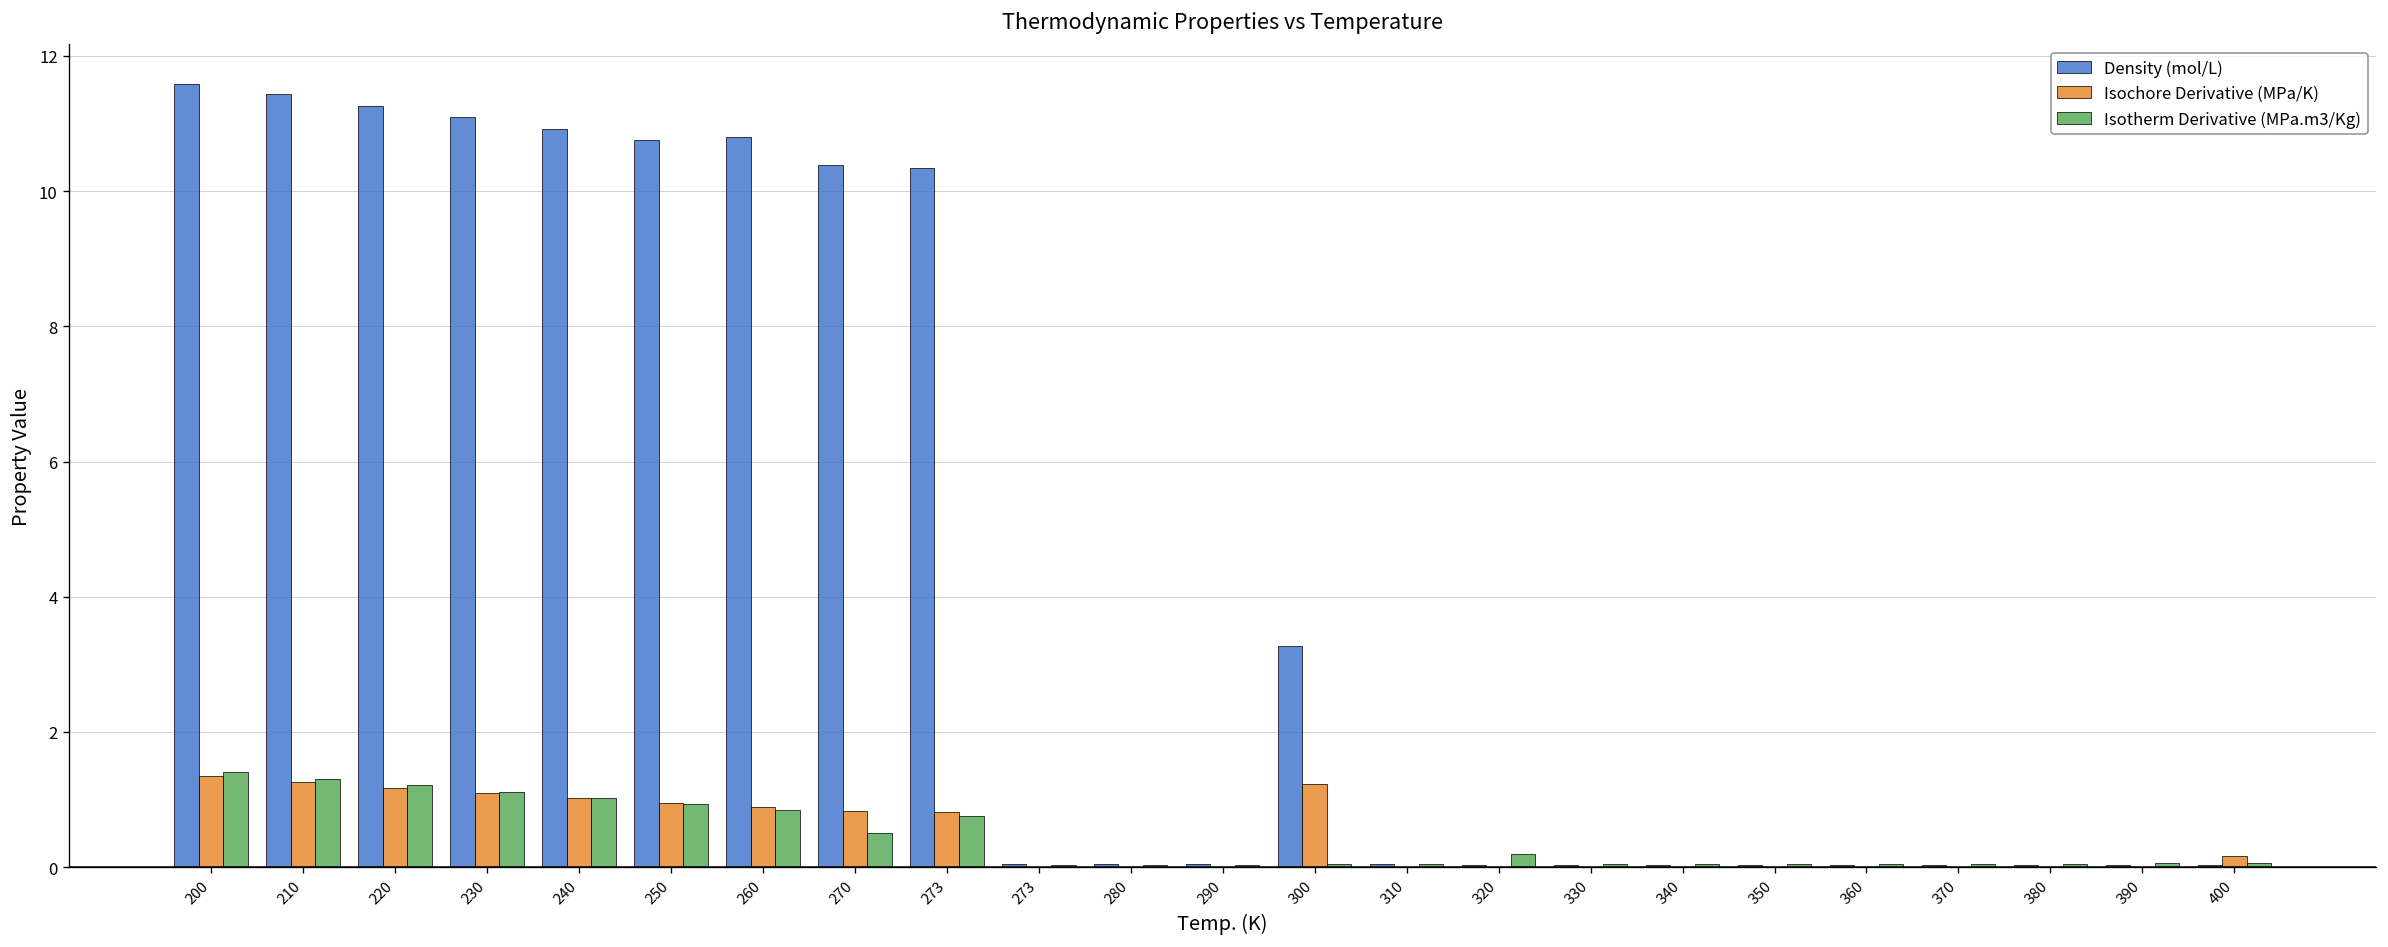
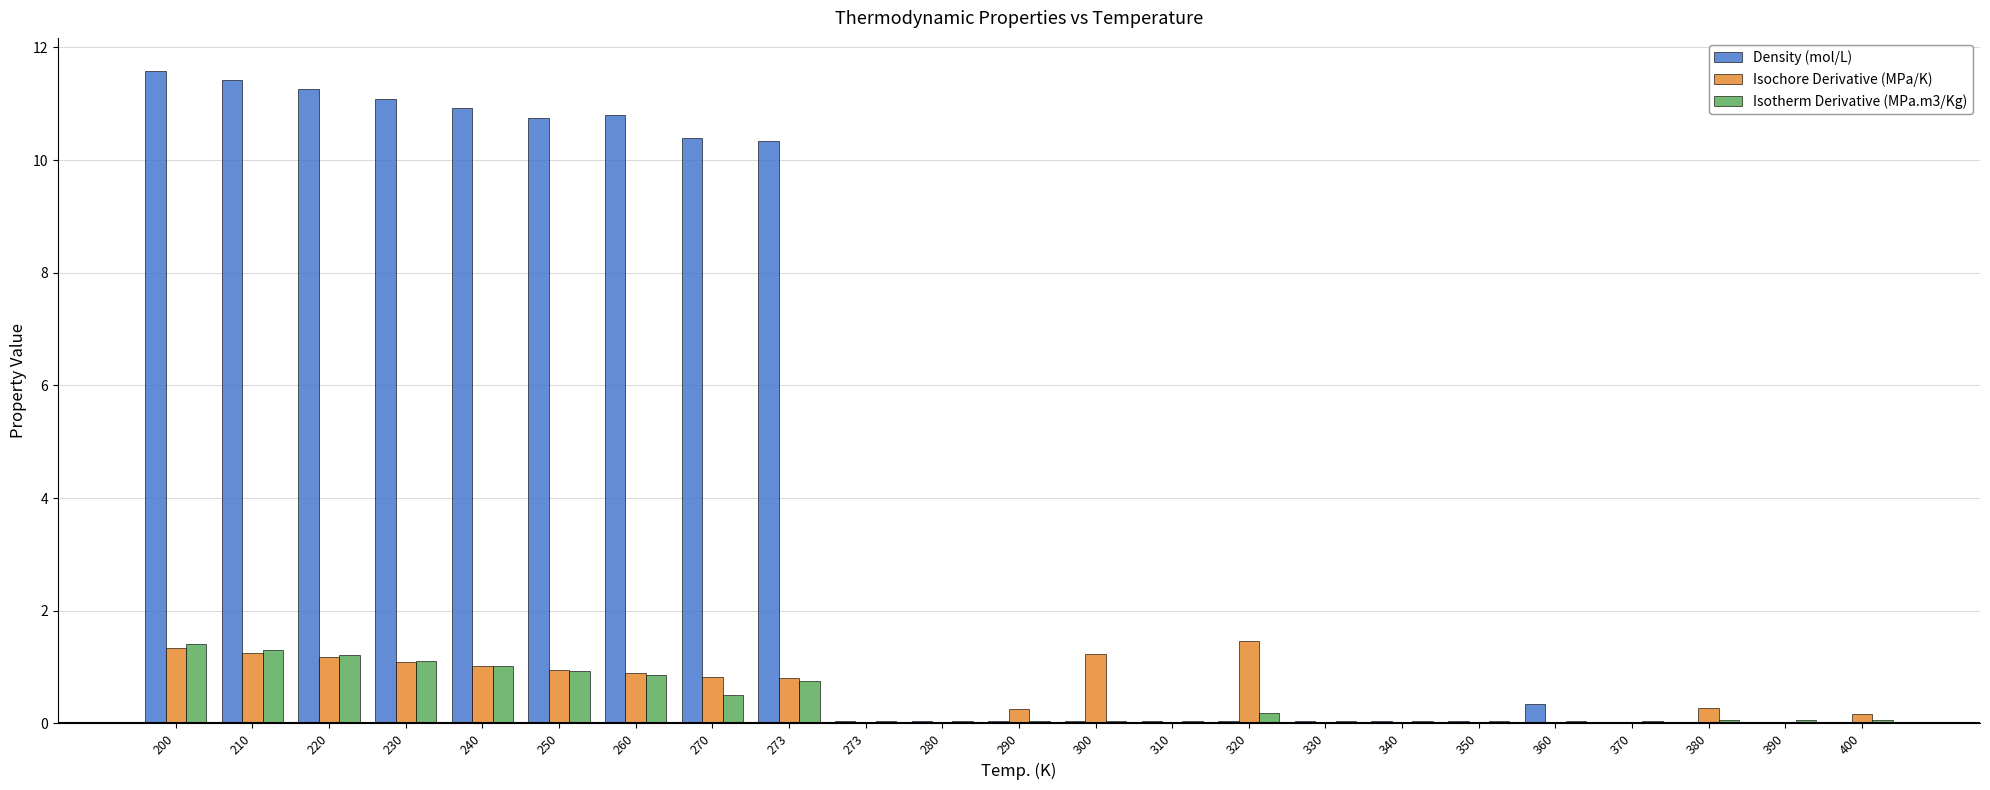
Isochore Derivative (MPa/K), 290: 0.0 -> 0.2
Density (mol/L), 300: 3.3 -> 0.0
Isochore Derivative (MPa/K), 320: 0.0 -> 1.5
Density (mol/L), 360: 0.0 -> 0.4
Isochore Derivative (MPa/K), 380: 0.0 -> 0.3
